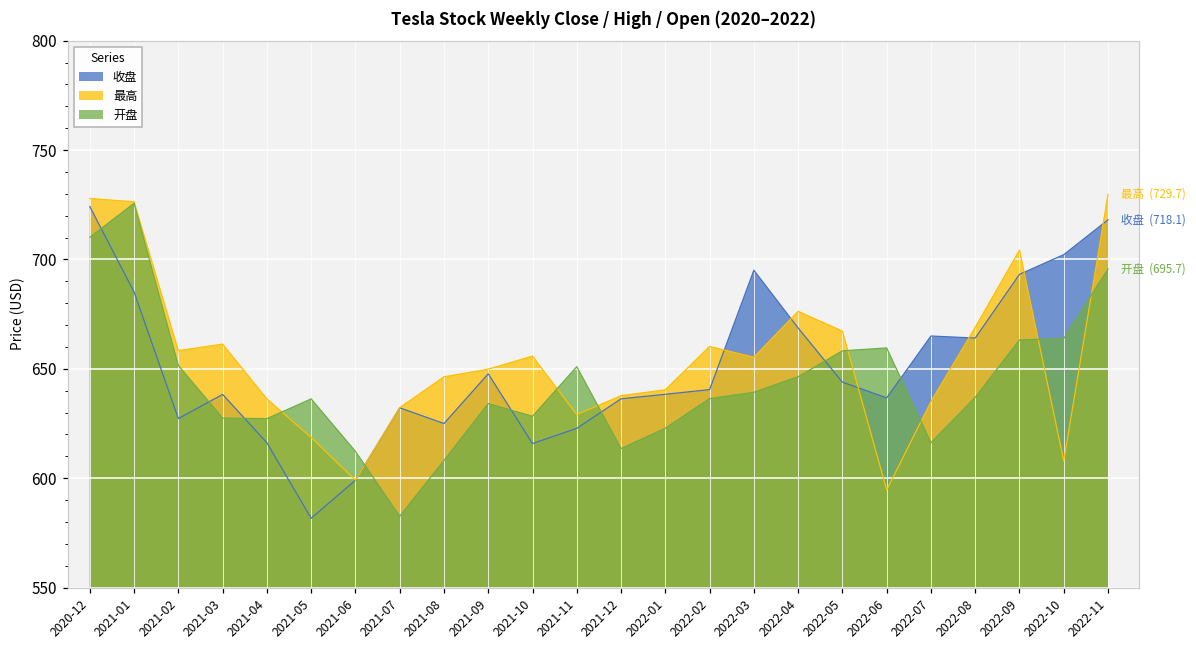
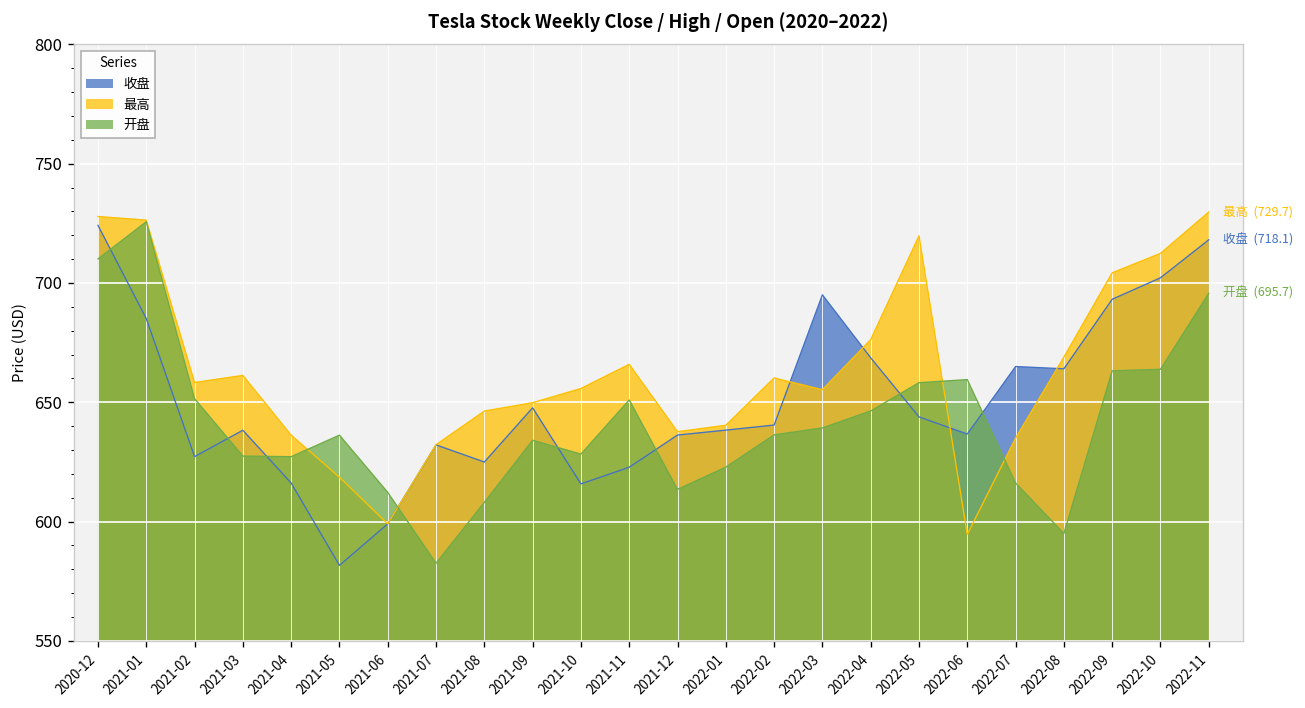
最高, 2021-11: 629 -> 666
最高, 2022-05: 667 -> 720
开盘, 2022-08: 637 -> 595
最高, 2022-10: 608 -> 712
